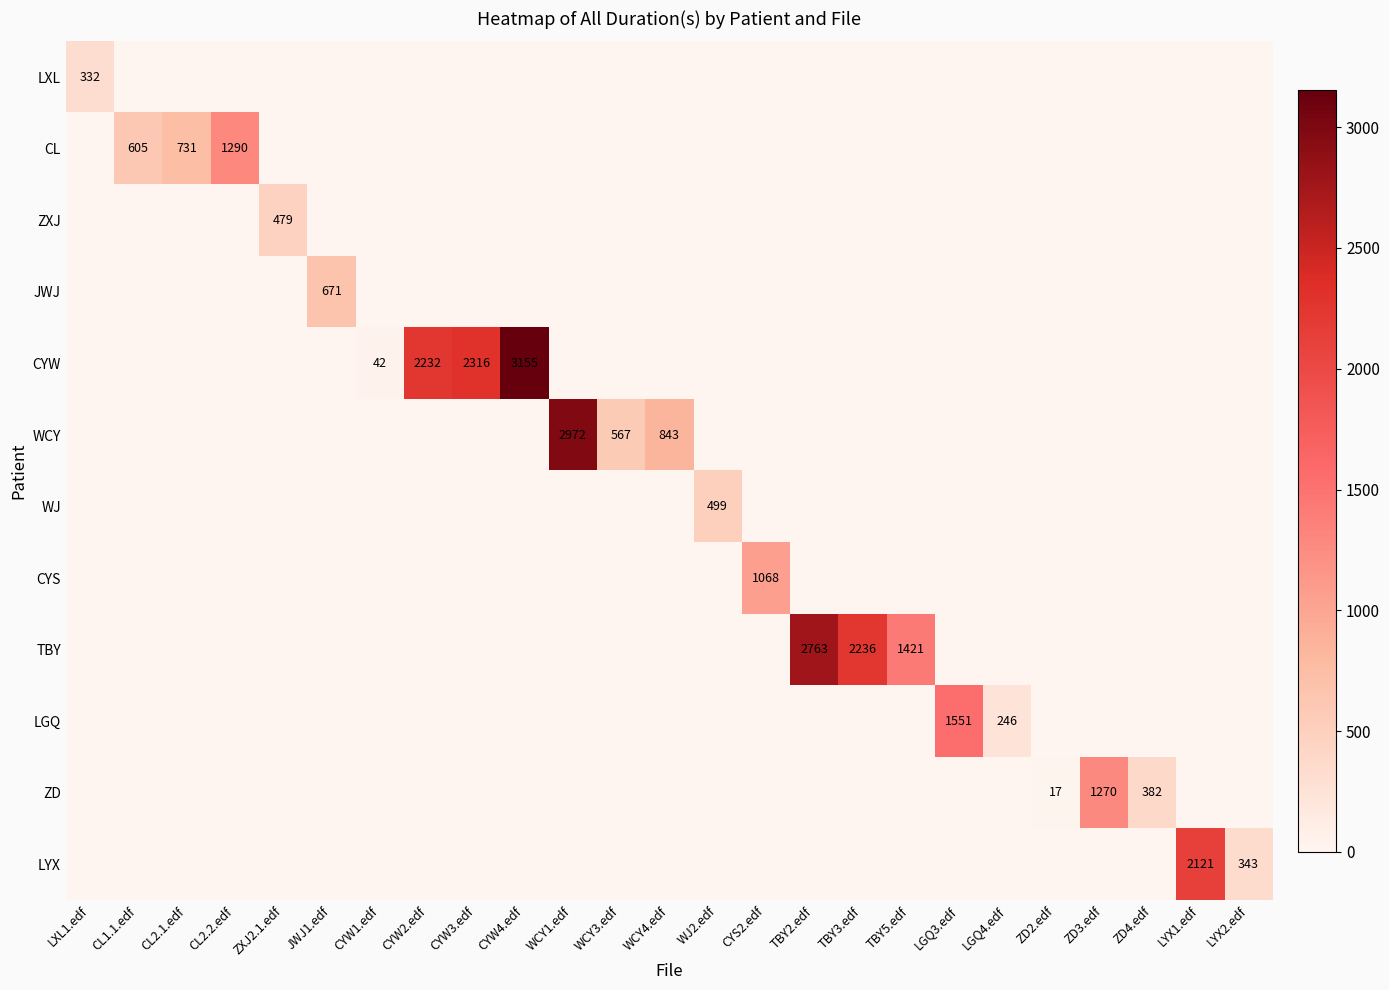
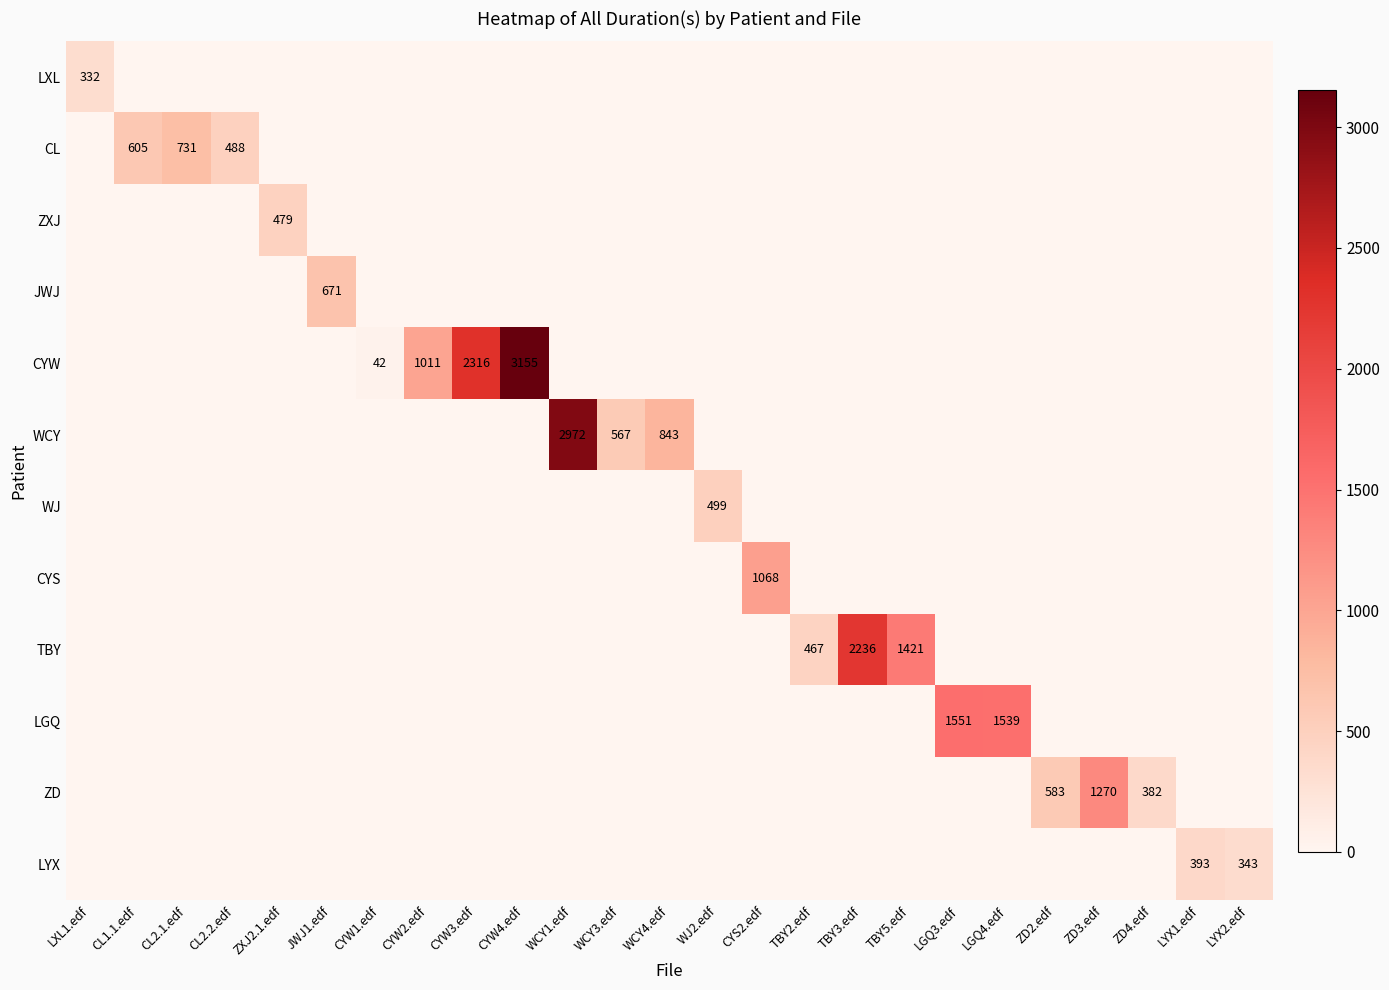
CL, CL2.2.edf: 1290 -> 488
CYW, CYW2.edf: 2232 -> 1011
TBY, TBY2.edf: 2763 -> 467
LGQ, LGQ4.edf: 246 -> 1539
ZD, ZD2.edf: 17 -> 583
LYX, LYX1.edf: 2121 -> 393
